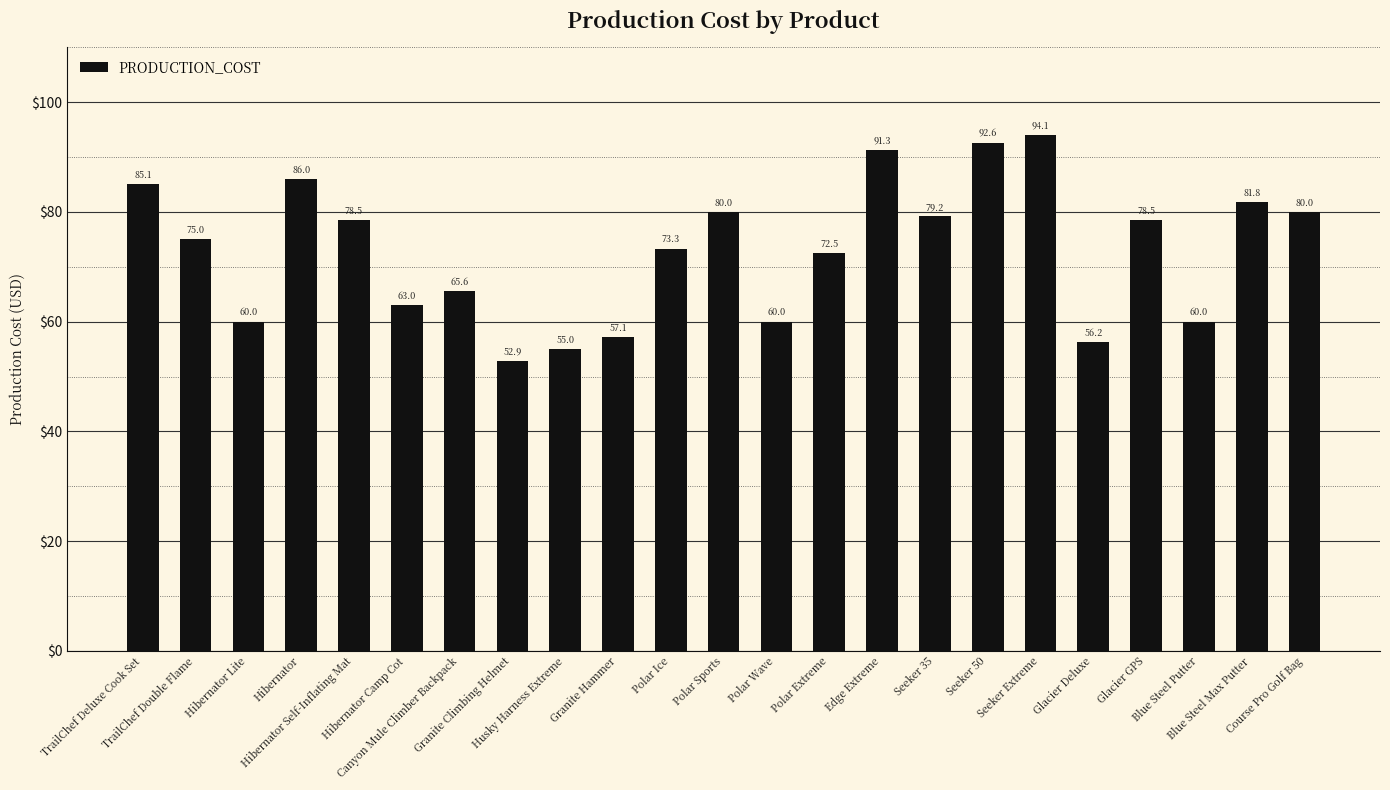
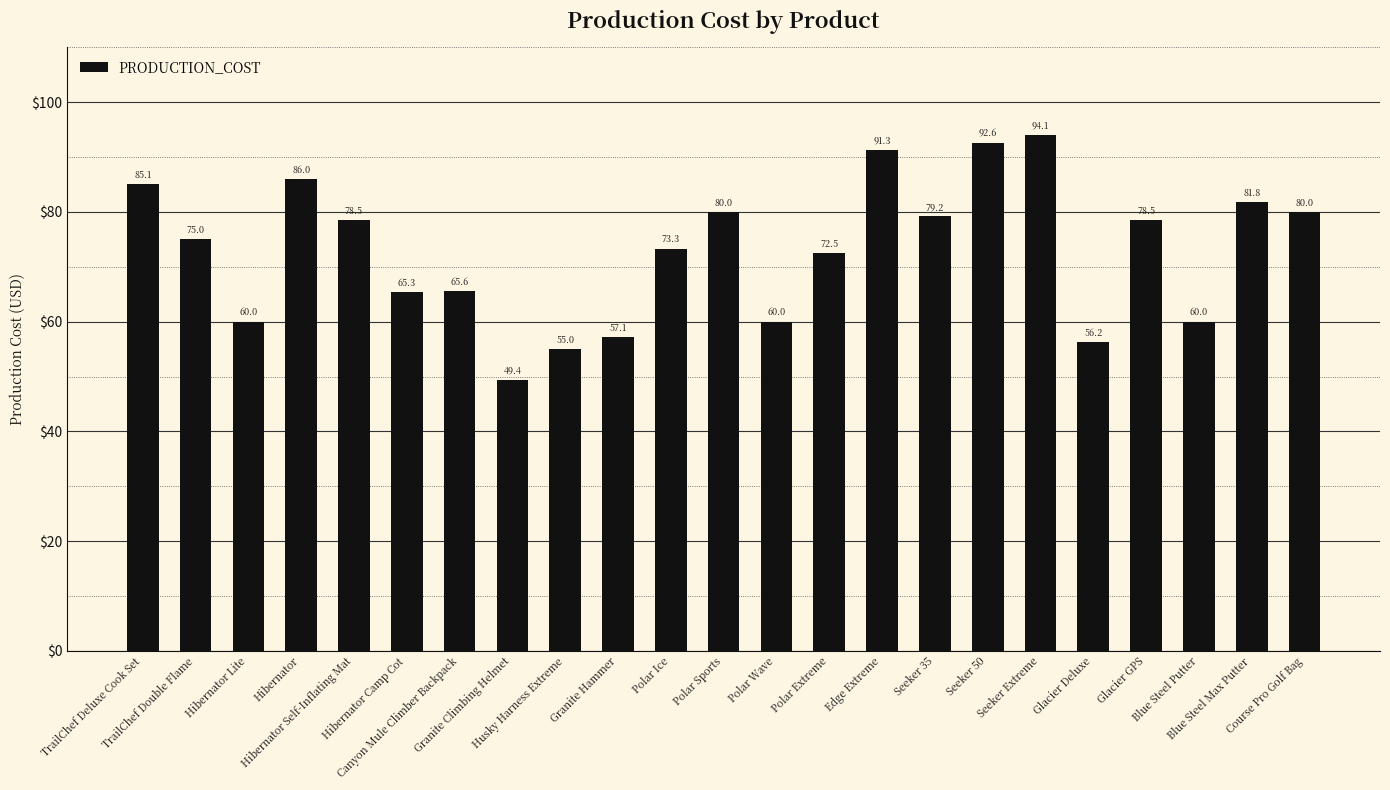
Hibernator Camp Cot: 63.0 -> 65.3
Granite Climbing Helmet: 52.9 -> 49.4
